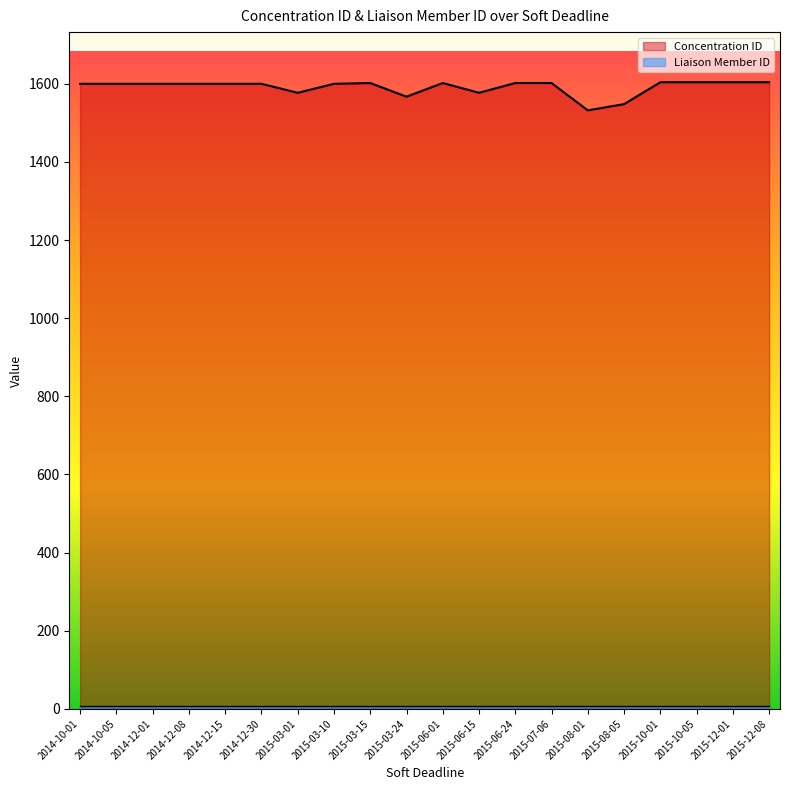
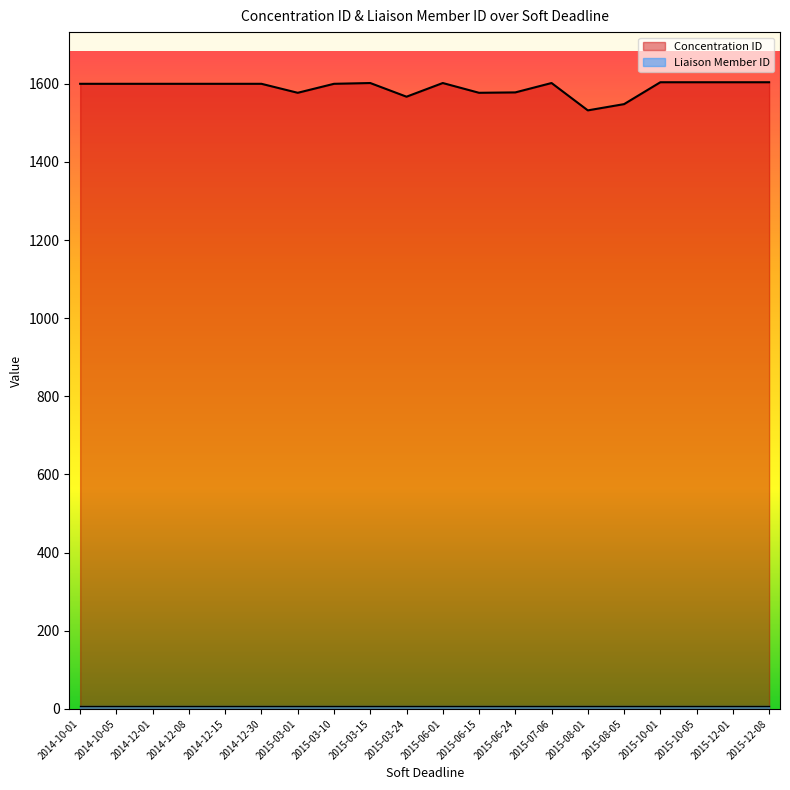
Concentration ID, 2015-06-24: 1600 -> 1580
